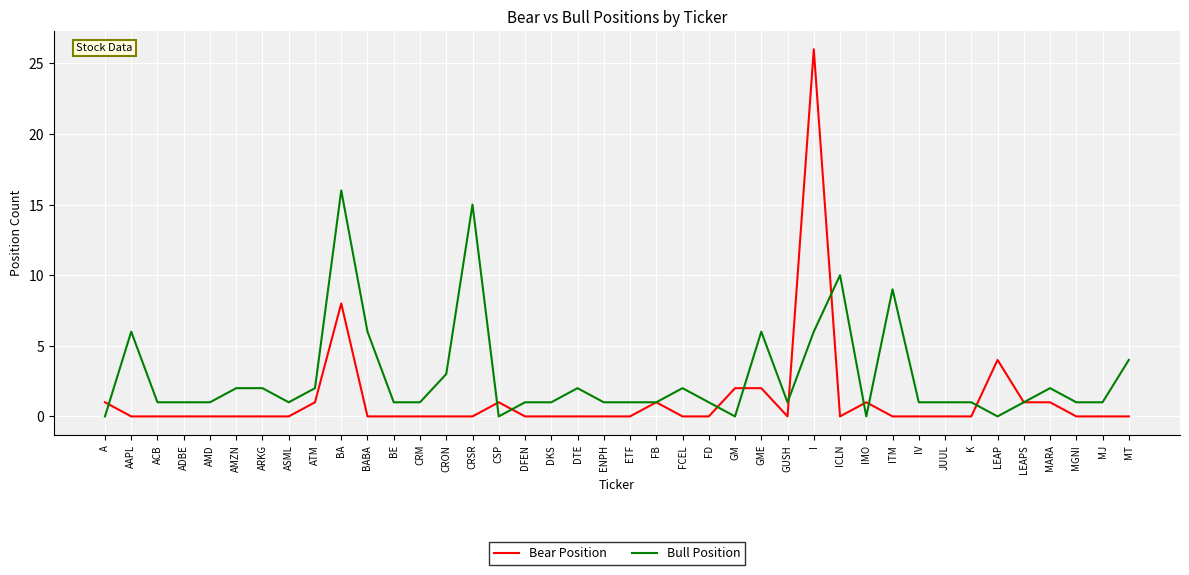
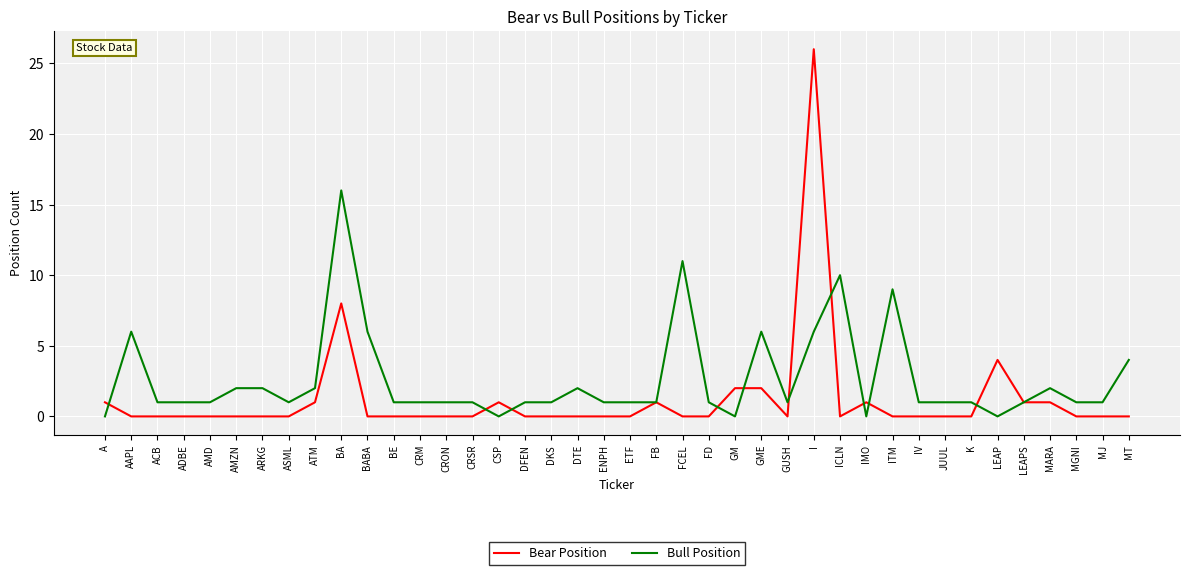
Bull Position, CRON: 3 -> 1
Bull Position, CRSR: 15 -> 1
Bull Position, FCEL: 2 -> 11
